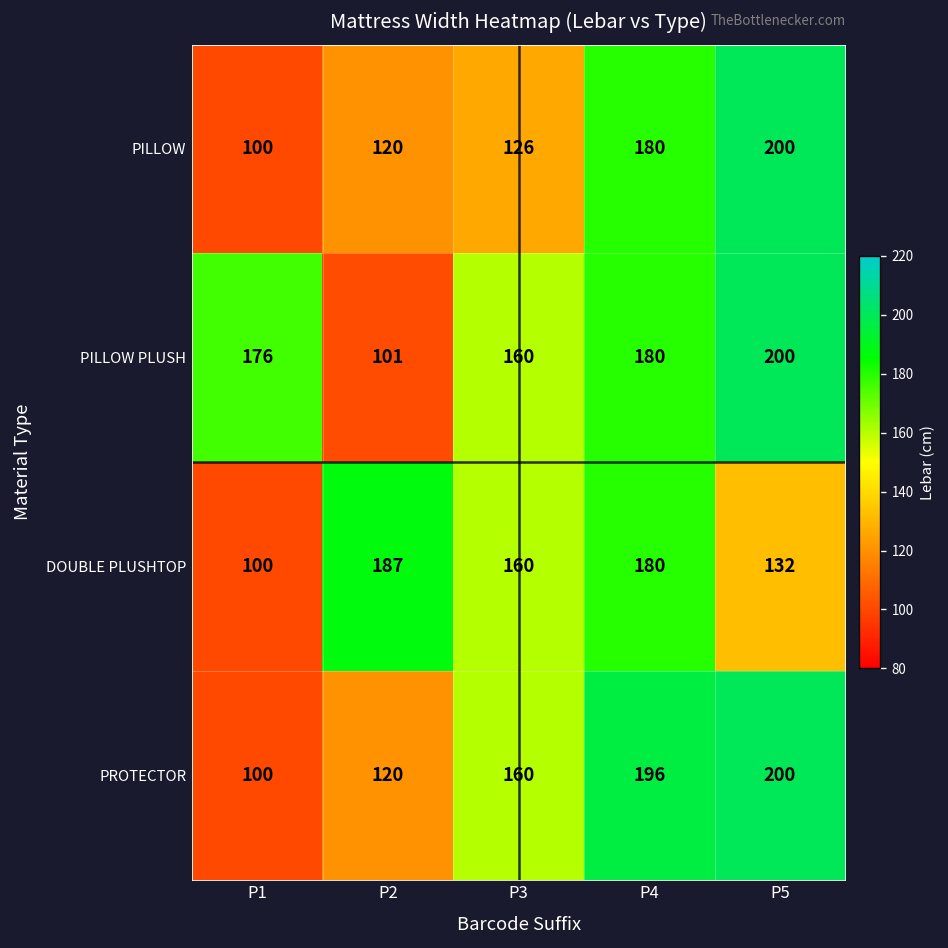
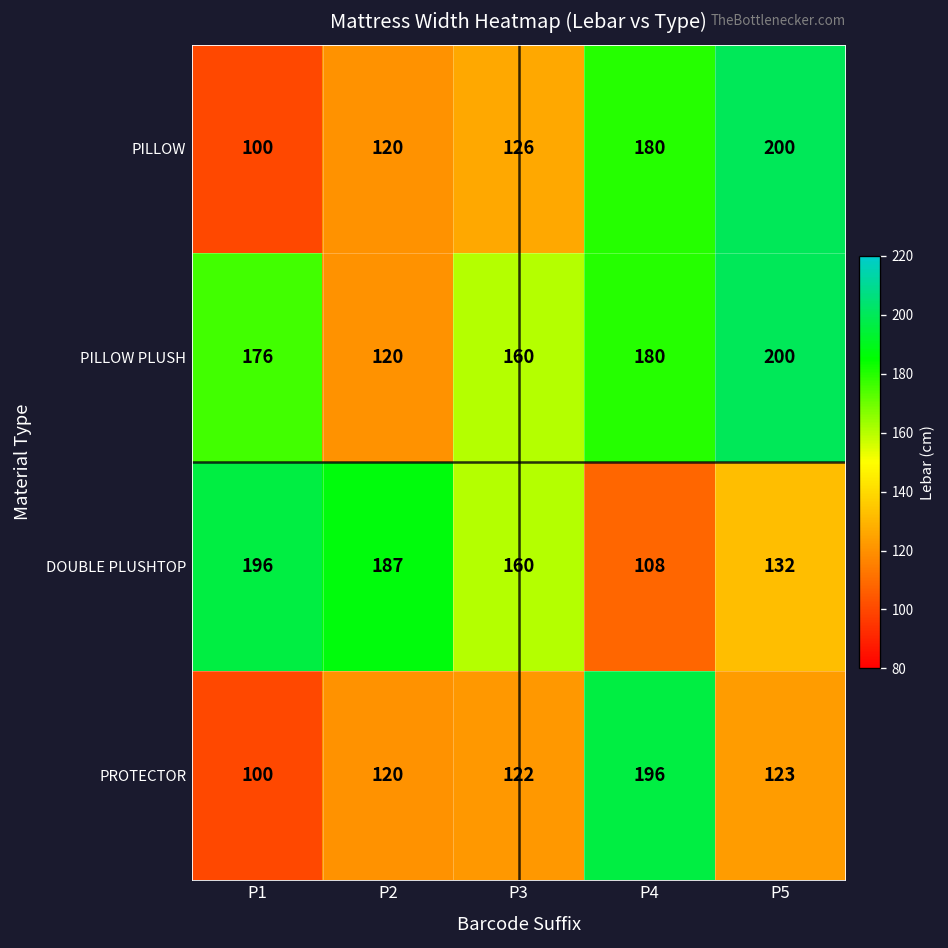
PILLOW PLUSH, P2: 101 -> 120
DOUBLE PLUSHTOP, P1: 100 -> 196
DOUBLE PLUSHTOP, P4: 180 -> 108
PROTECTOR, P3: 160 -> 122
PROTECTOR, P5: 200 -> 123
